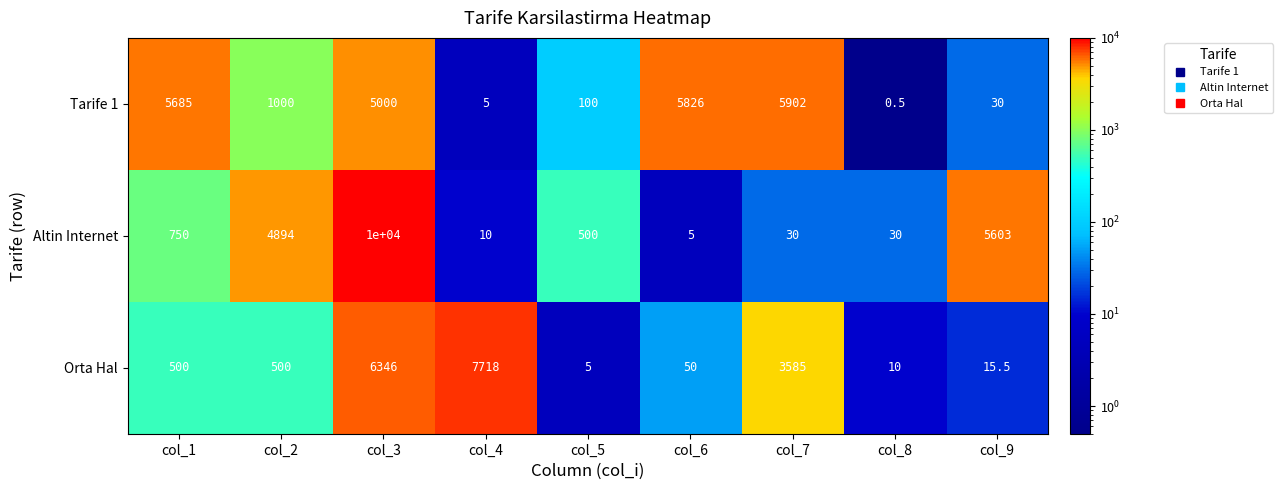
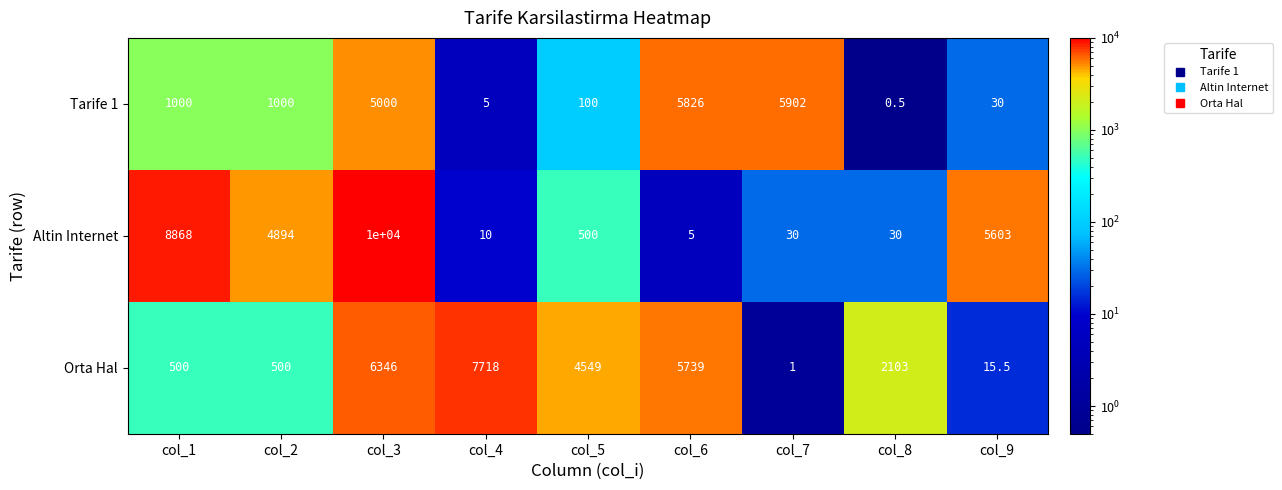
Tarife 1, col_1: 5685 -> 1000
Altin Internet, col_1: 750 -> 8868
Orta Hal, col_5: 5 -> 4549
Orta Hal, col_6: 50 -> 5739
Orta Hal, col_7: 3585 -> 1
Orta Hal, col_8: 10 -> 2103
